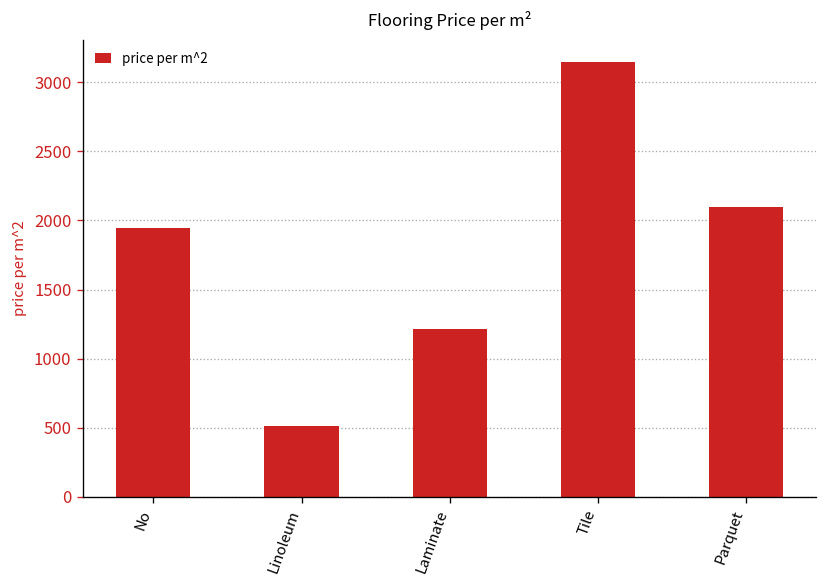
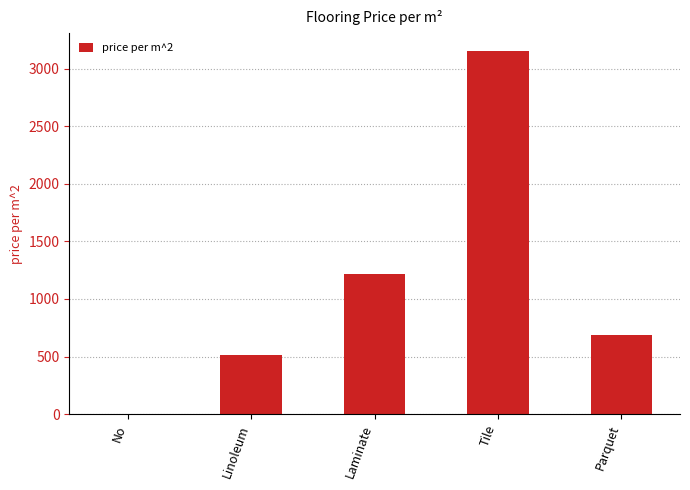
No: 1950 -> 0
Parquet: 2100 -> 690
